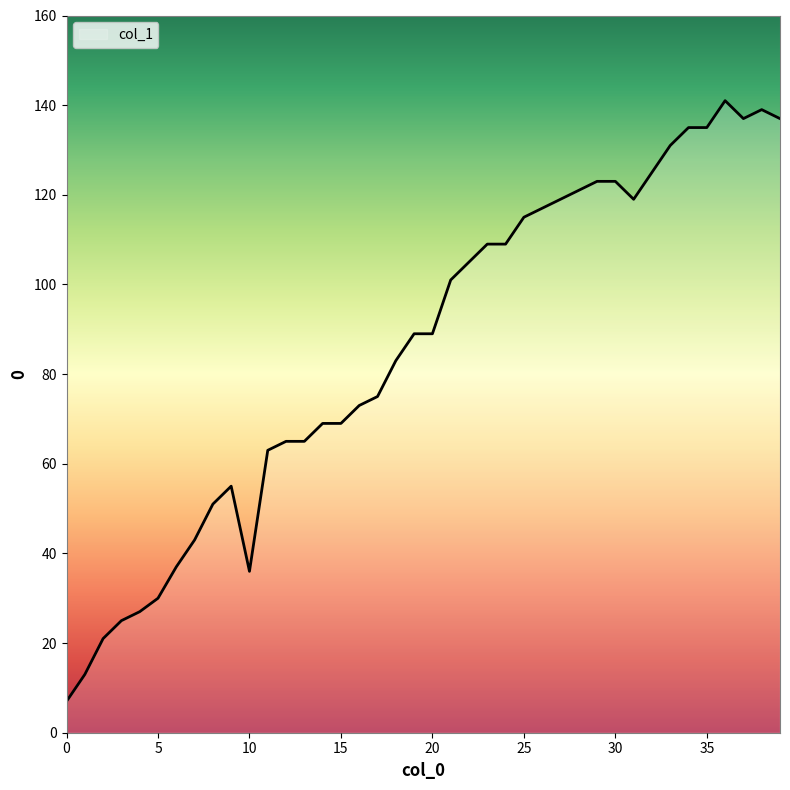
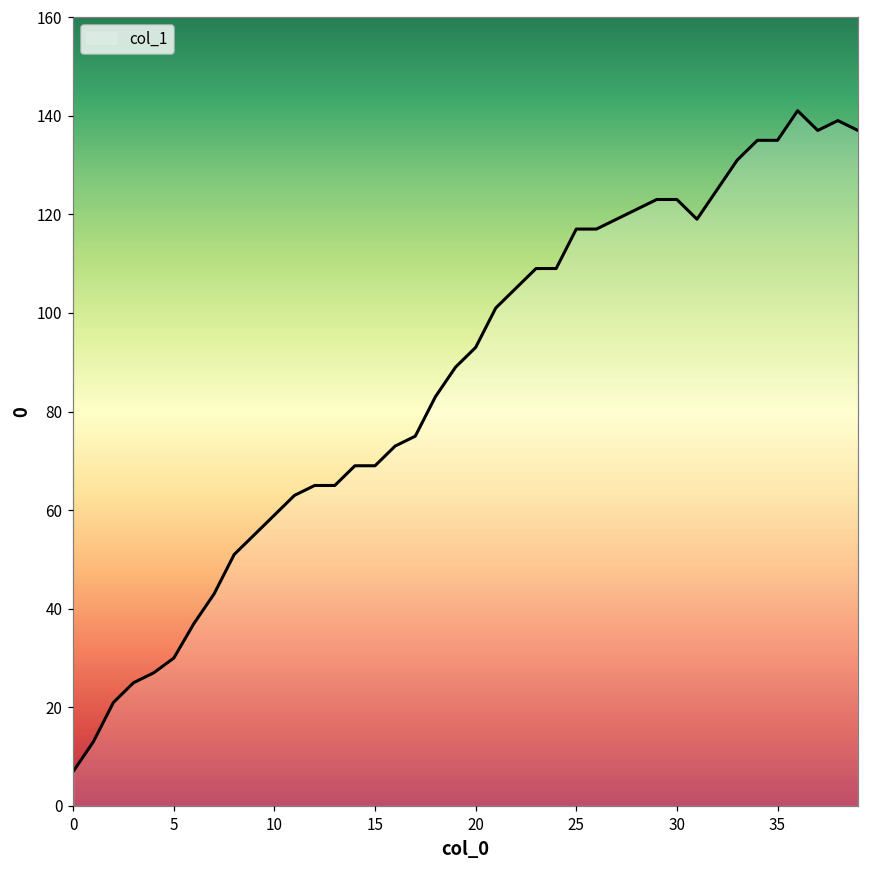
10: 36 -> 59
20: 89 -> 93
25: 115 -> 117
